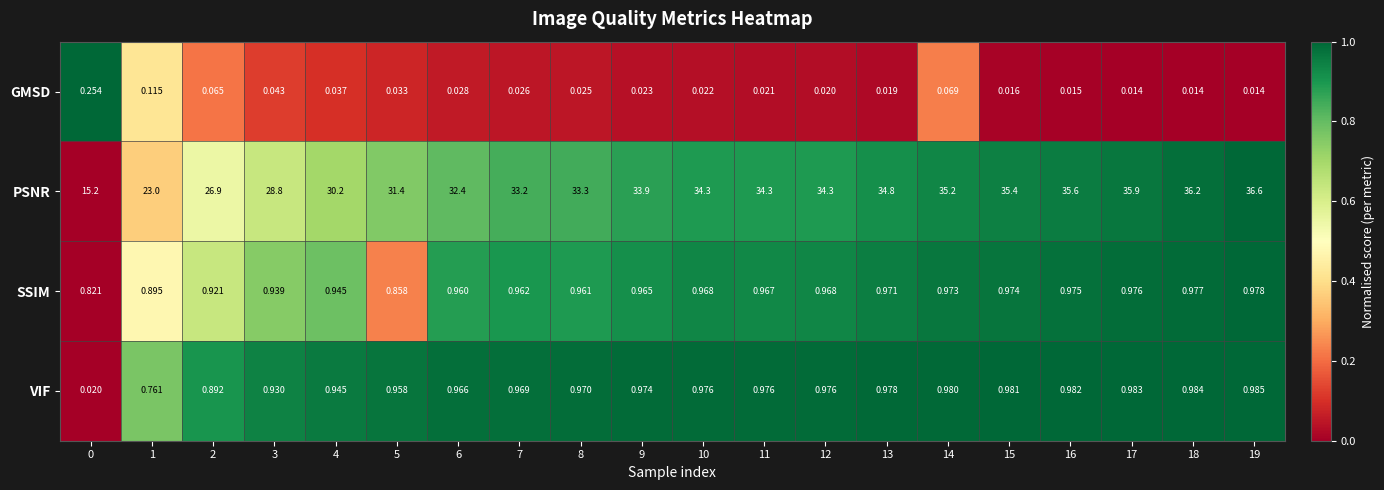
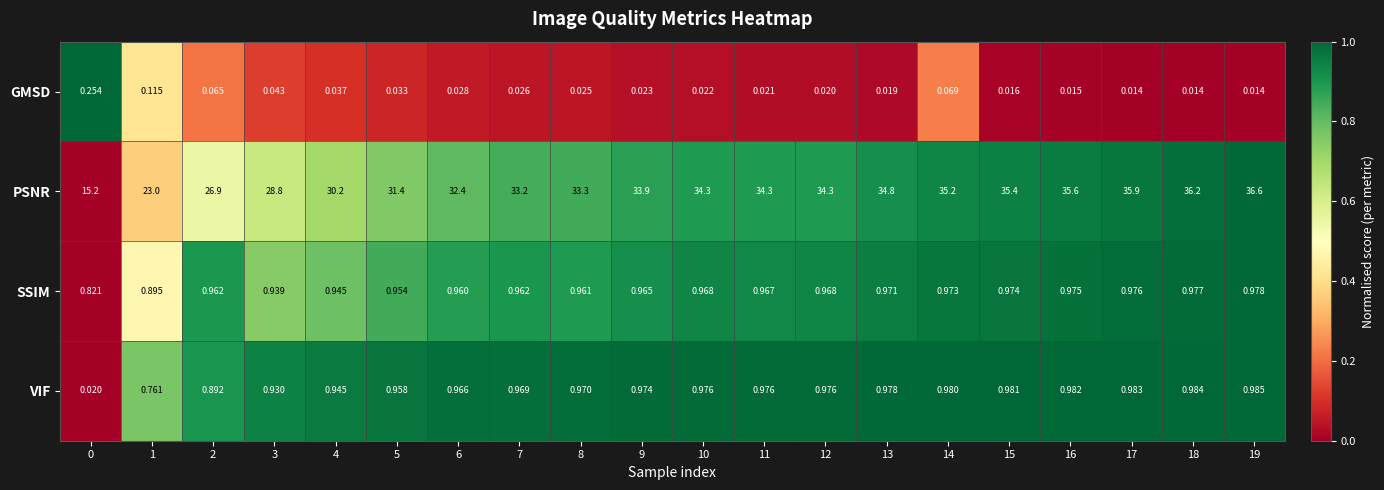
SSIM, 2: 0.921 -> 0.962
SSIM, 5: 0.858 -> 0.954
